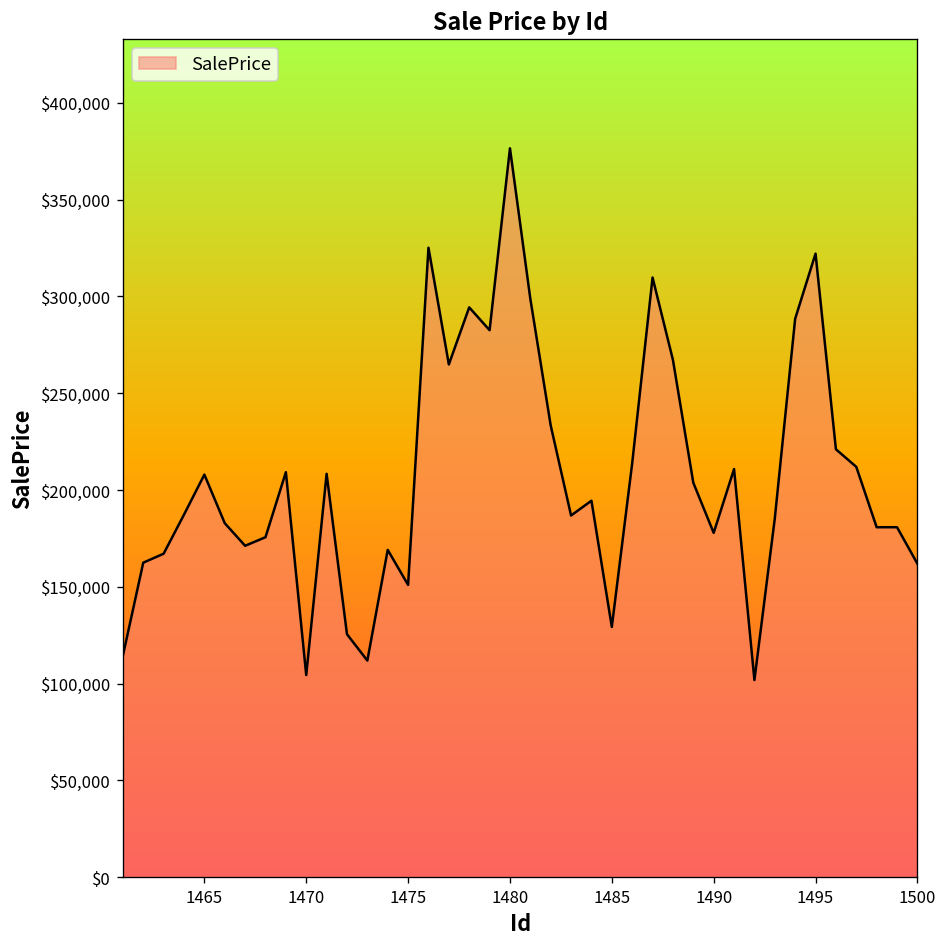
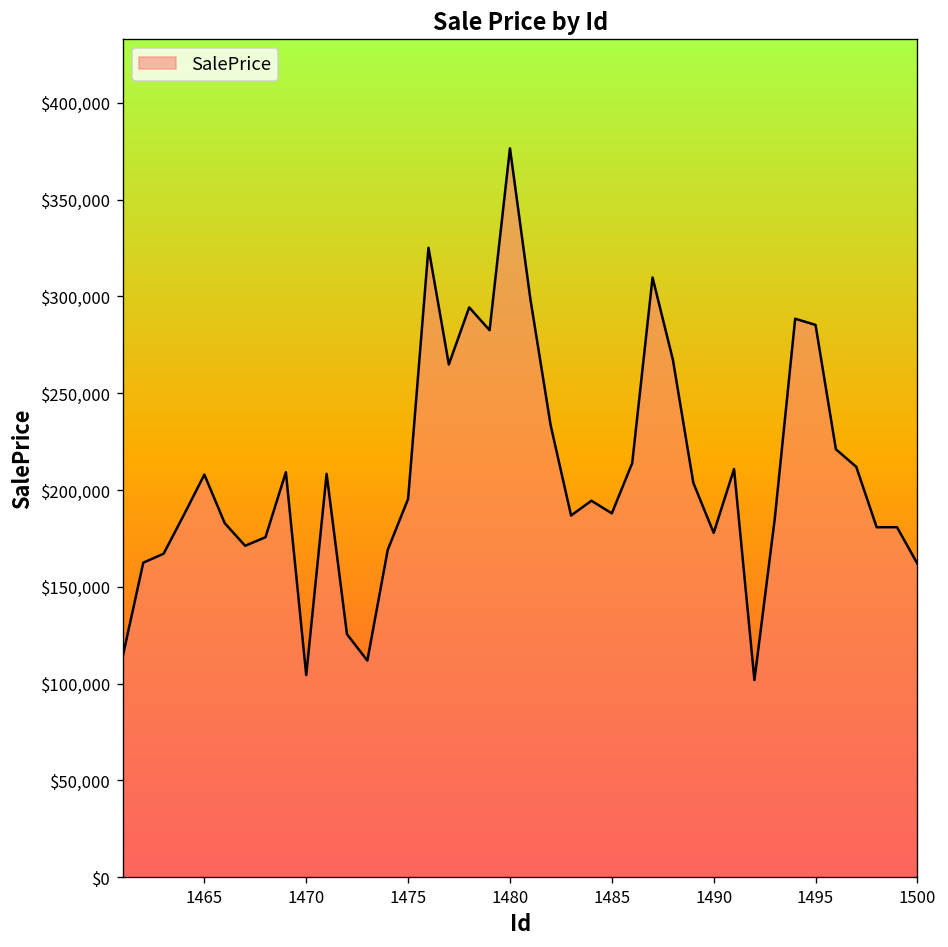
1475: $151,000 -> $195,000
1485: $129,000 -> $188,000
1495: $322,000 -> $285,000
